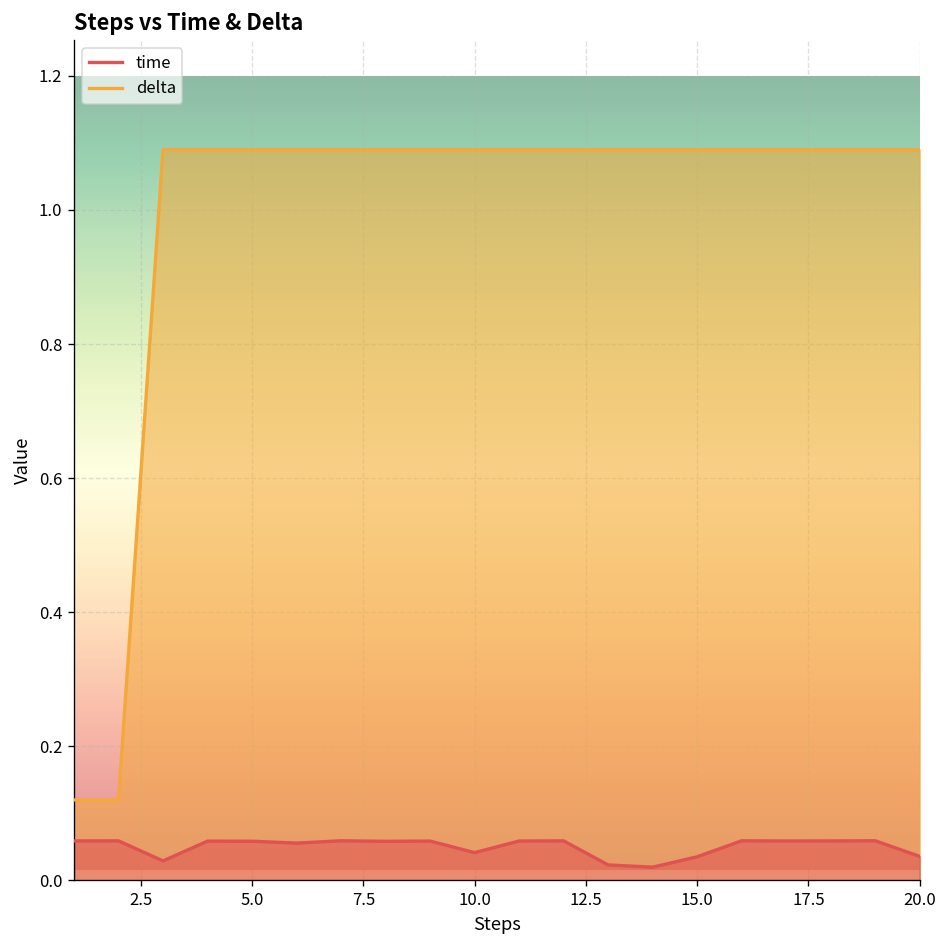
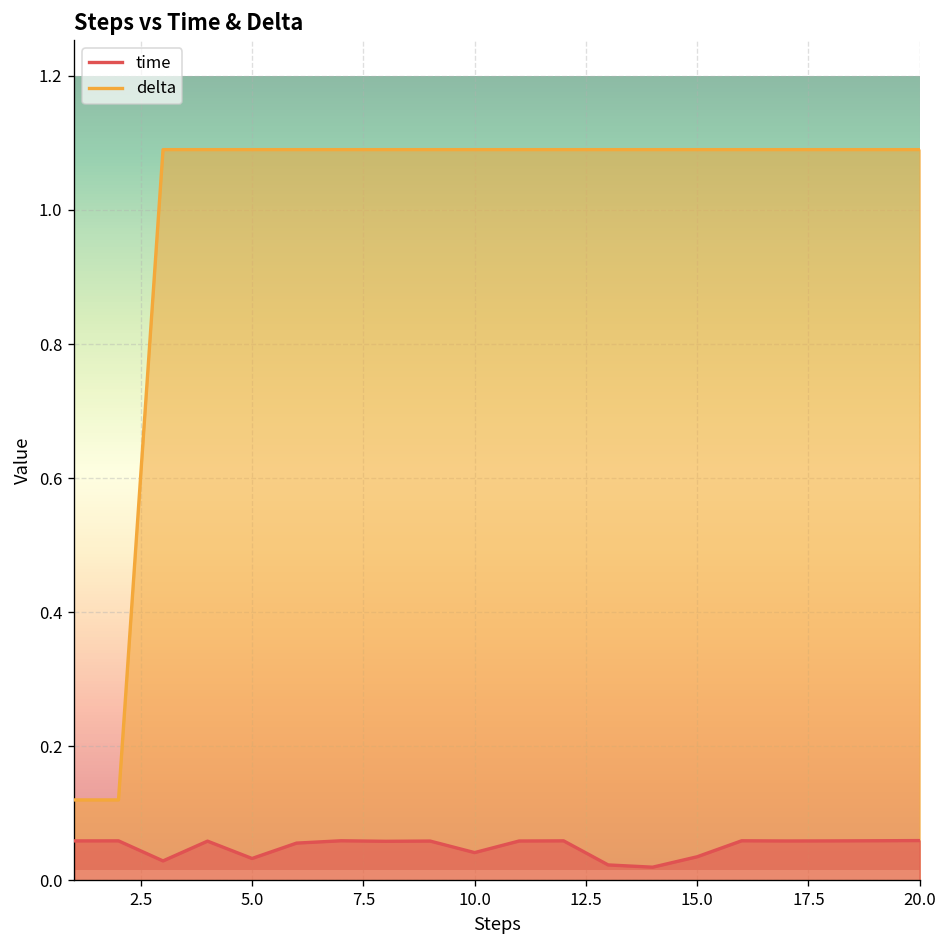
time, 5.0: 0.06 -> 0.03
time, 20.0: 0.04 -> 0.06
